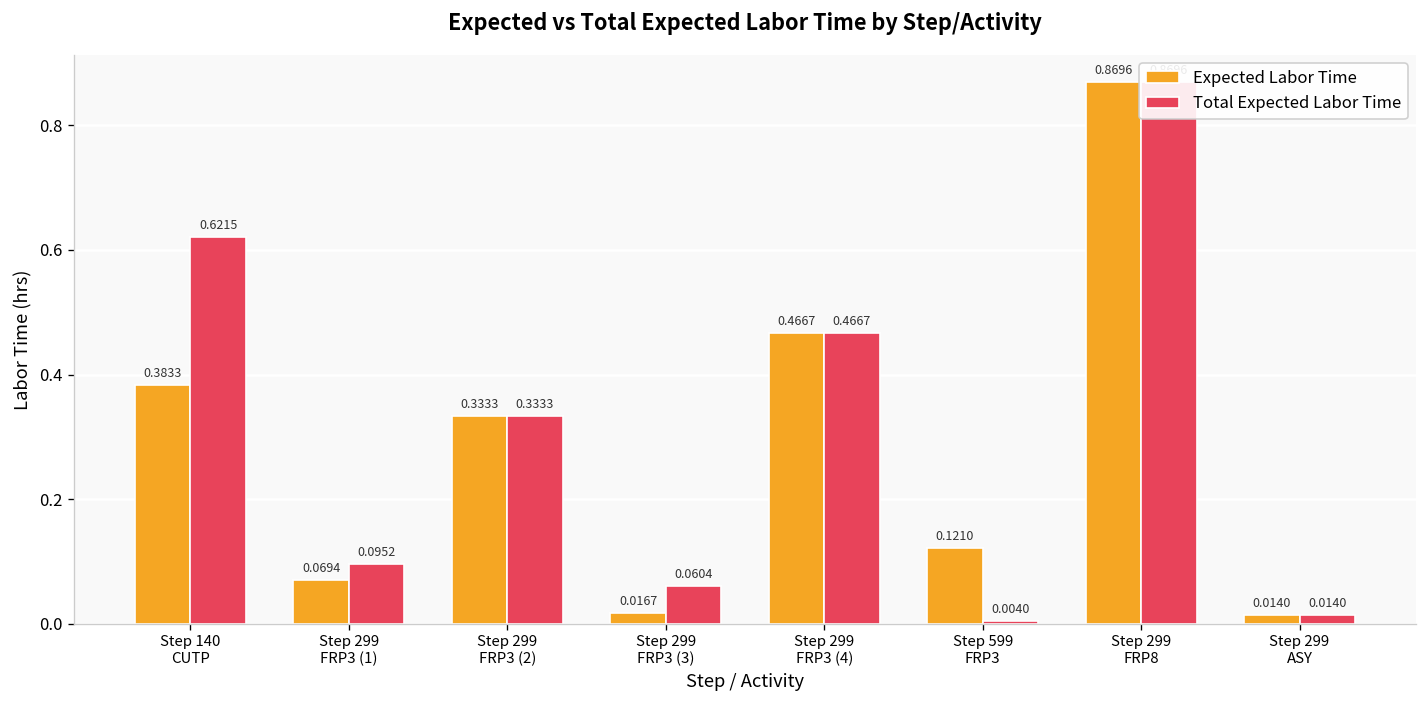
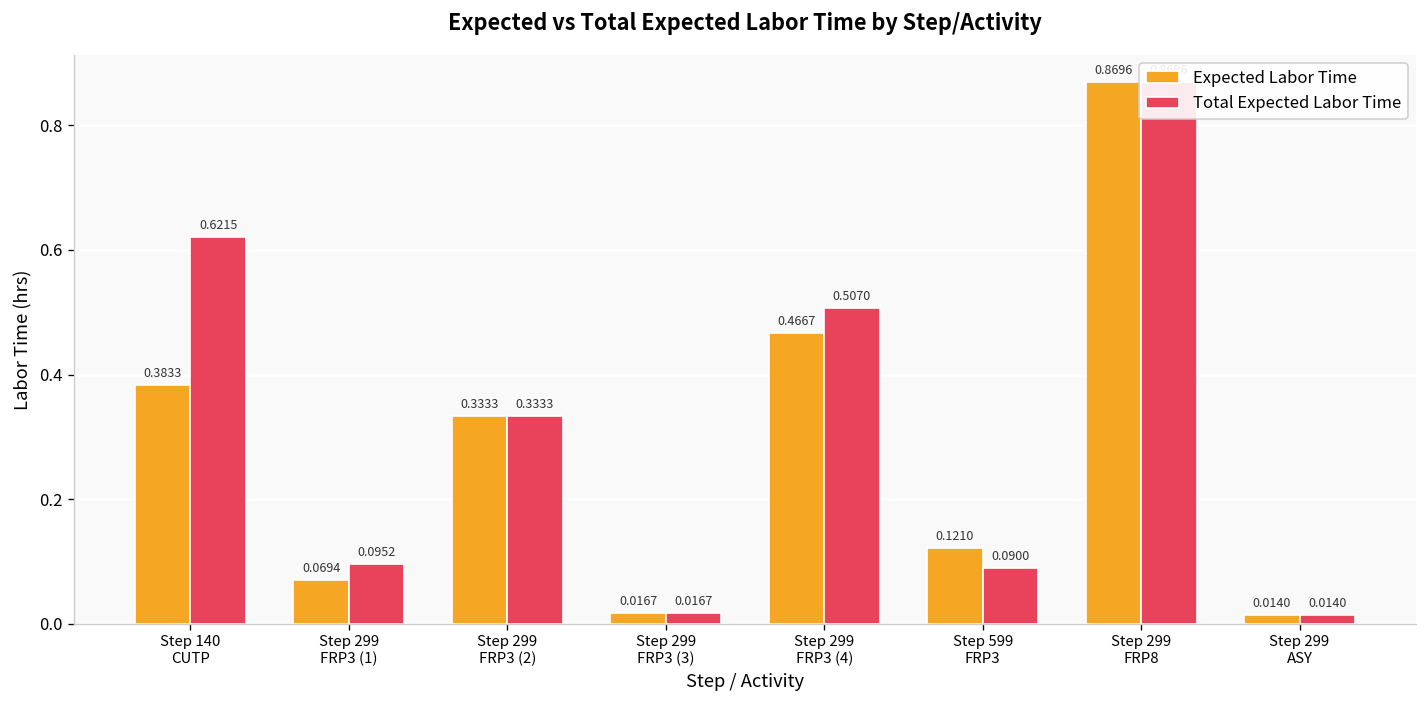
Total Expected Labor Time, Step 299 FRP3 (3): 0.0604 -> 0.0167
Total Expected Labor Time, Step 299 FRP3 (4): 0.4667 -> 0.5070
Total Expected Labor Time, Step 599 FRP3: 0.0040 -> 0.0900
